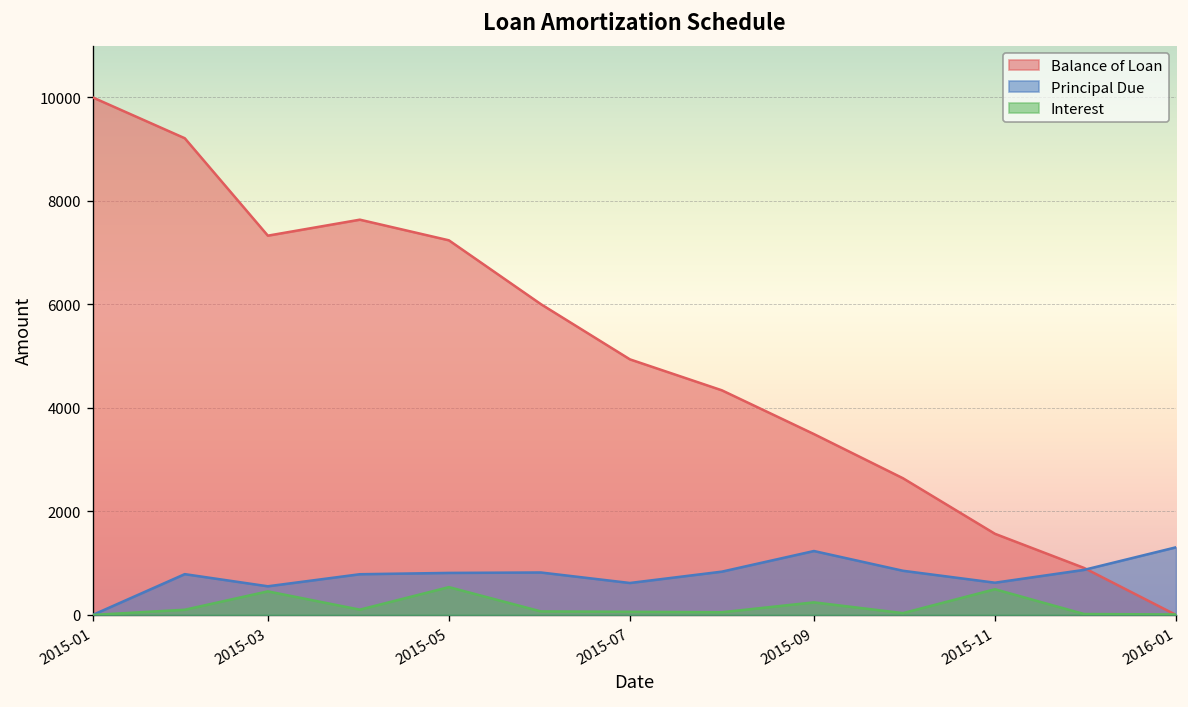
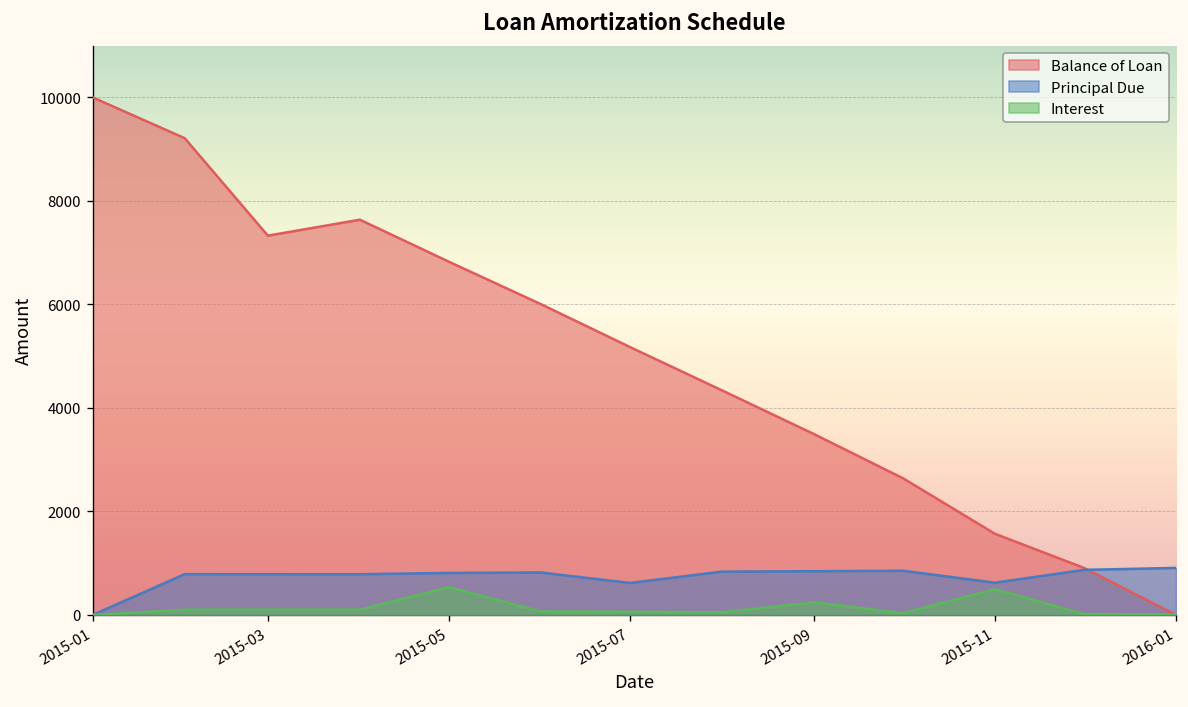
Principal Due, 2015-03: 600 -> 800
Interest, 2015-03: 500 -> 100
Balance of Loan, 2015-05: 7200 -> 6800
Balance of Loan, 2015-07: 4900 -> 5200
Principal Due, 2015-09: 1200 -> 800
Principal Due, 2016-01: 1300 -> 900
